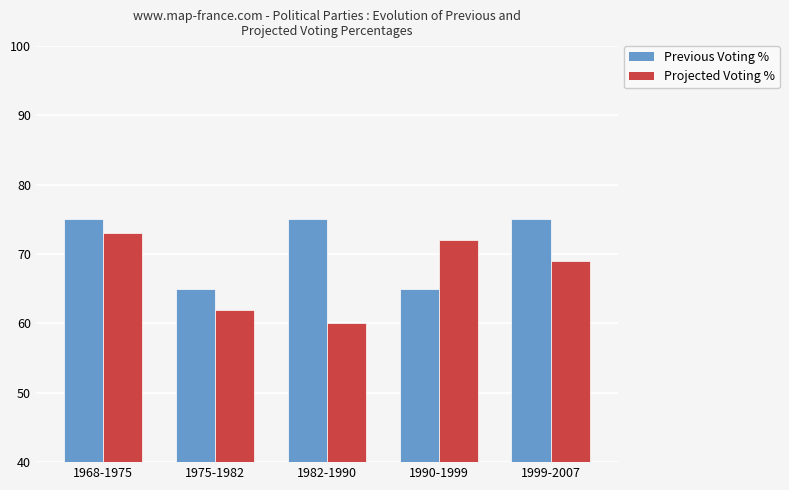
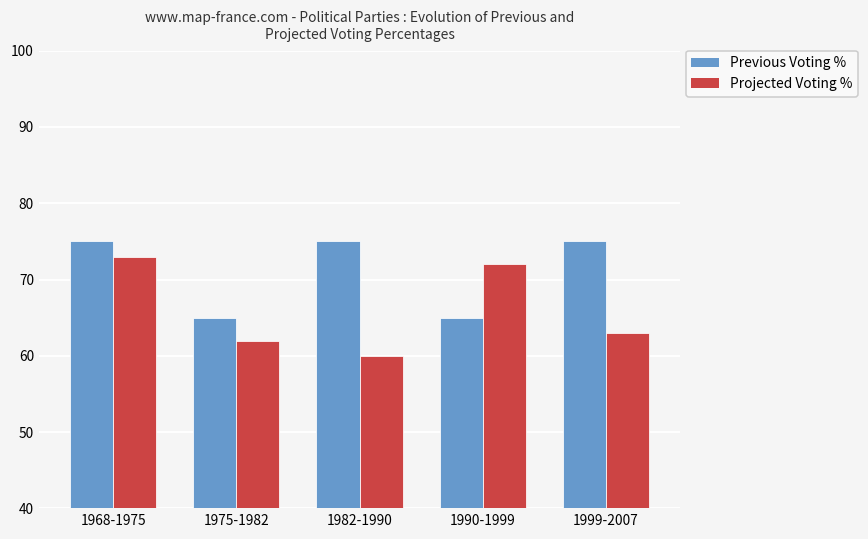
Projected Voting %, 1999-2007: 69 -> 63
